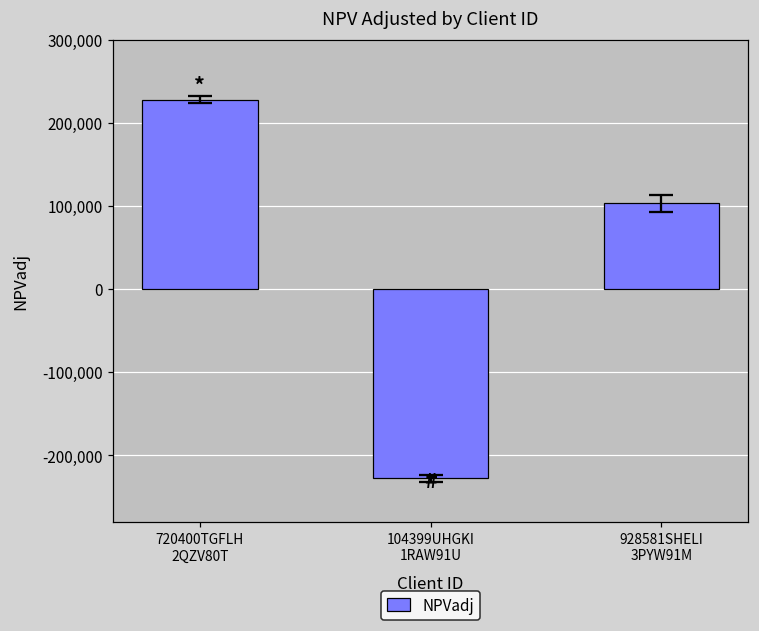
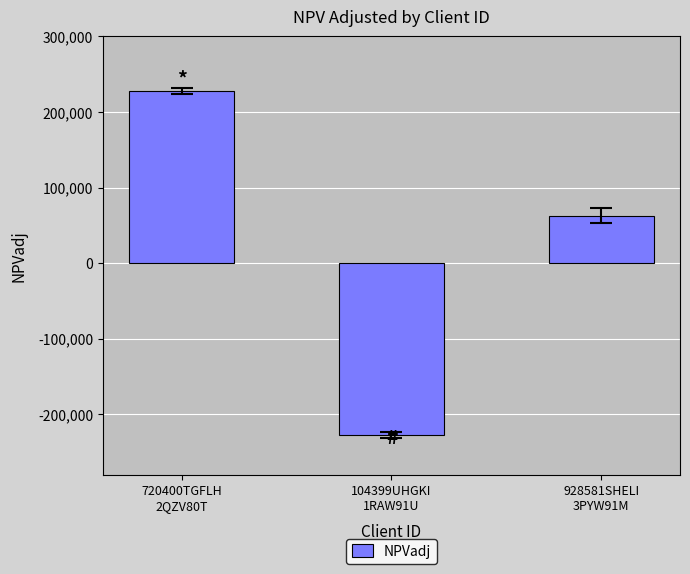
NPVadj, 928581SHELI 3PYW91M: 100,000 -> 60,000
